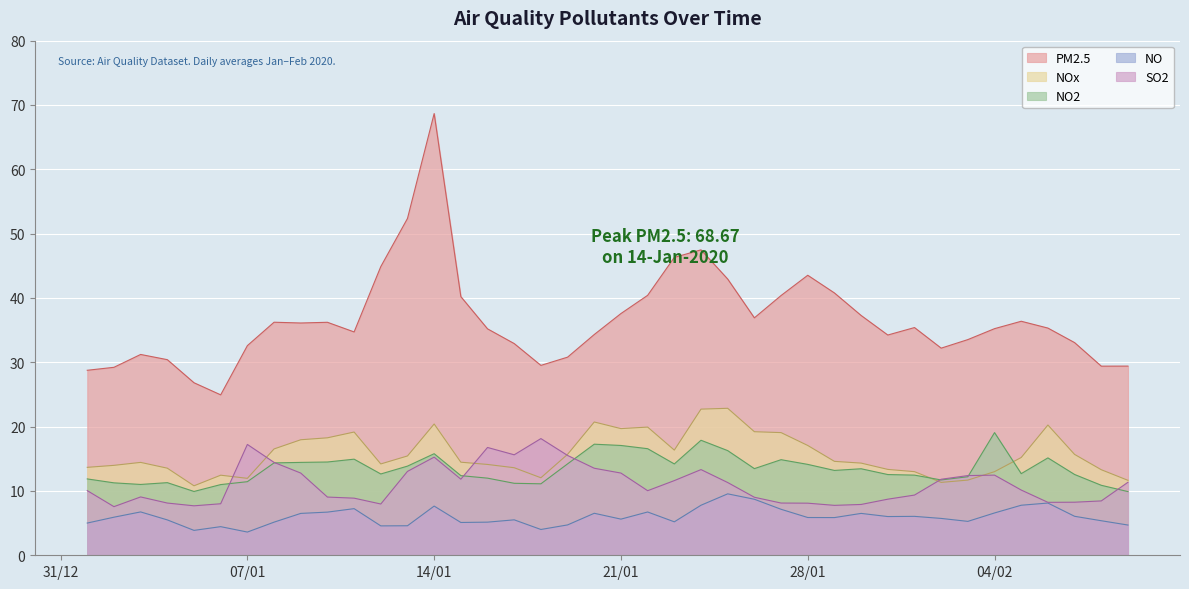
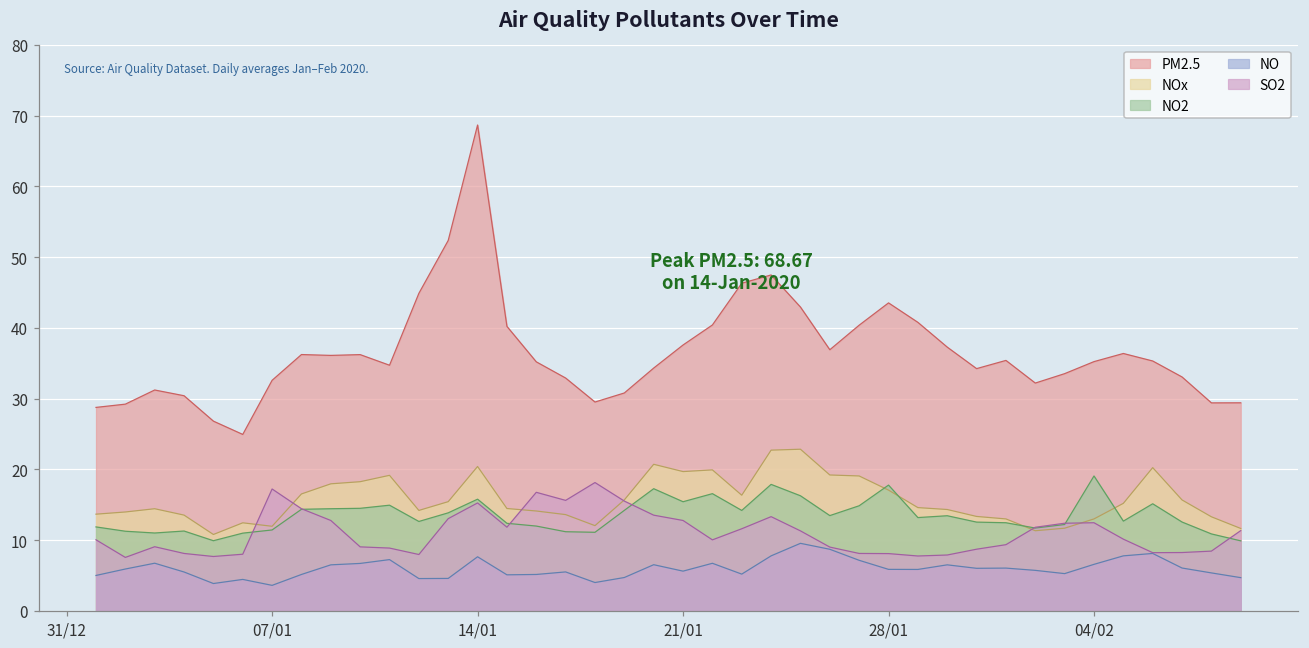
NO2, 21/01: 17 -> 15
NO2, 28/01: 14 -> 18
